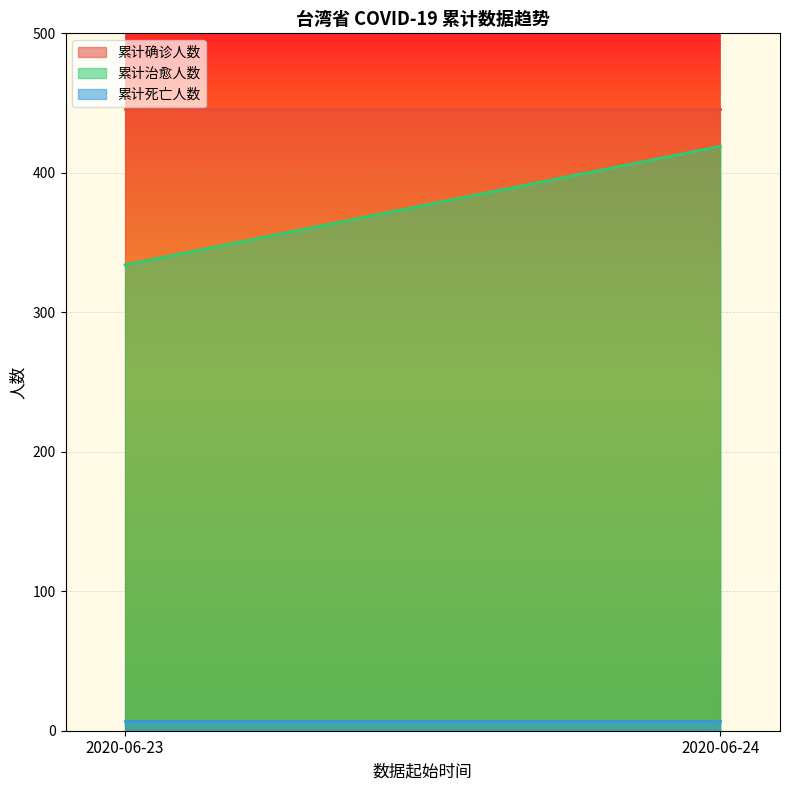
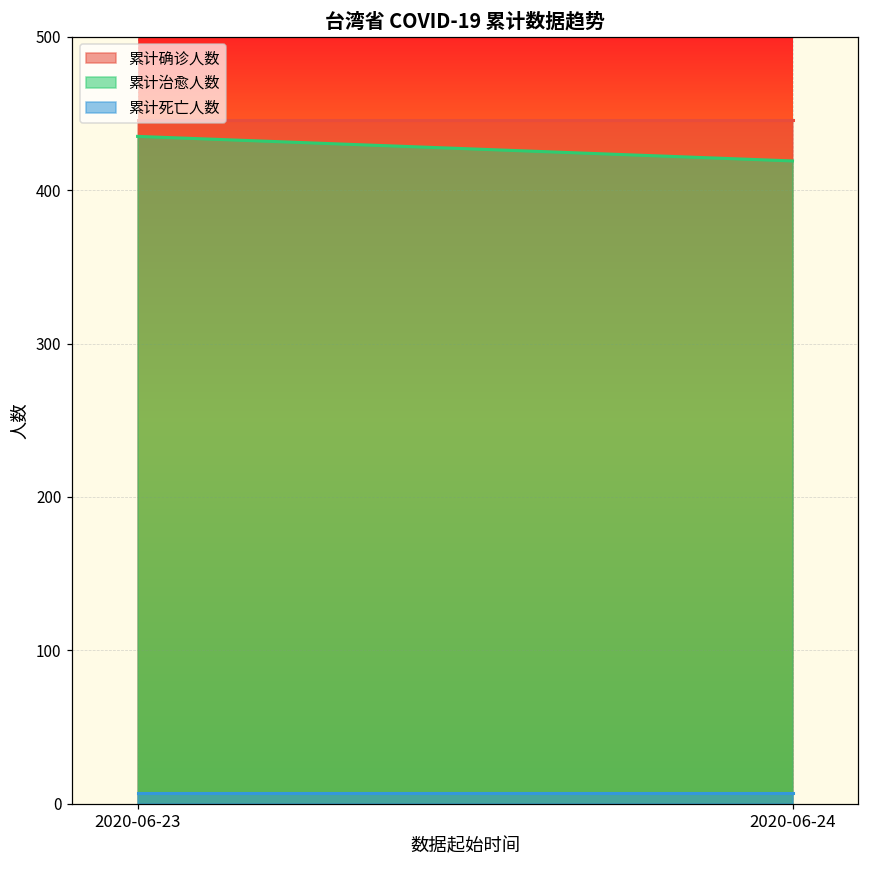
累计治愈人数, 2020-06-23: 334 -> 435
